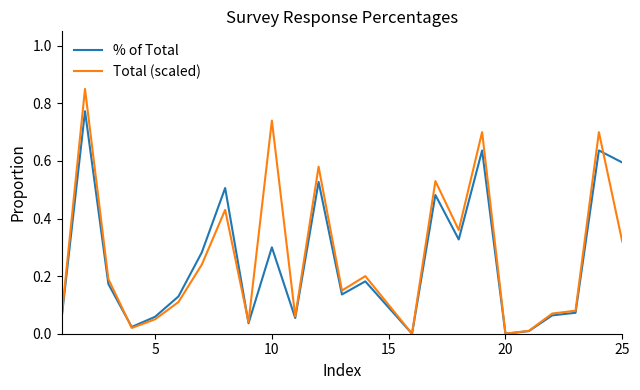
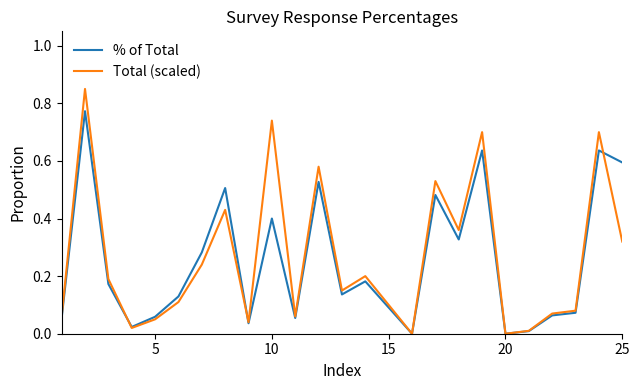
% of Total, 10: 0.3 -> 0.4
